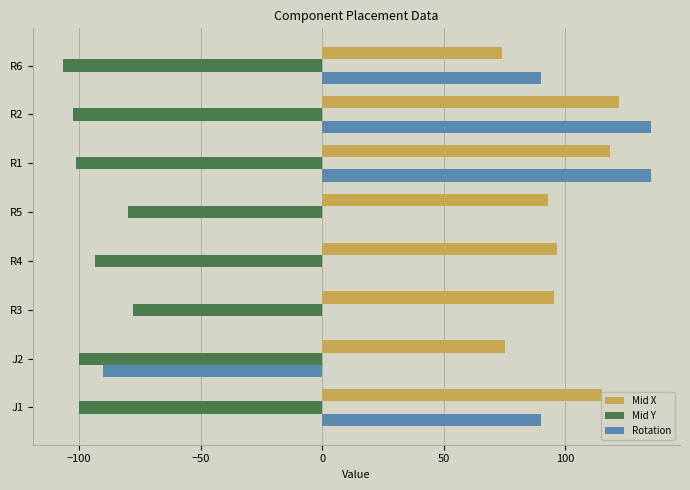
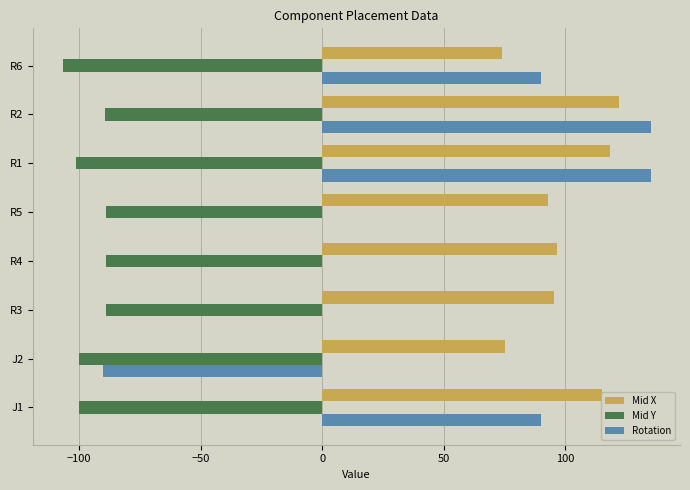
Mid Y, R2: -102 -> -90
Mid Y, R5: -80 -> -89
Mid Y, R4: -93 -> -89
Mid Y, R3: -78 -> -89
